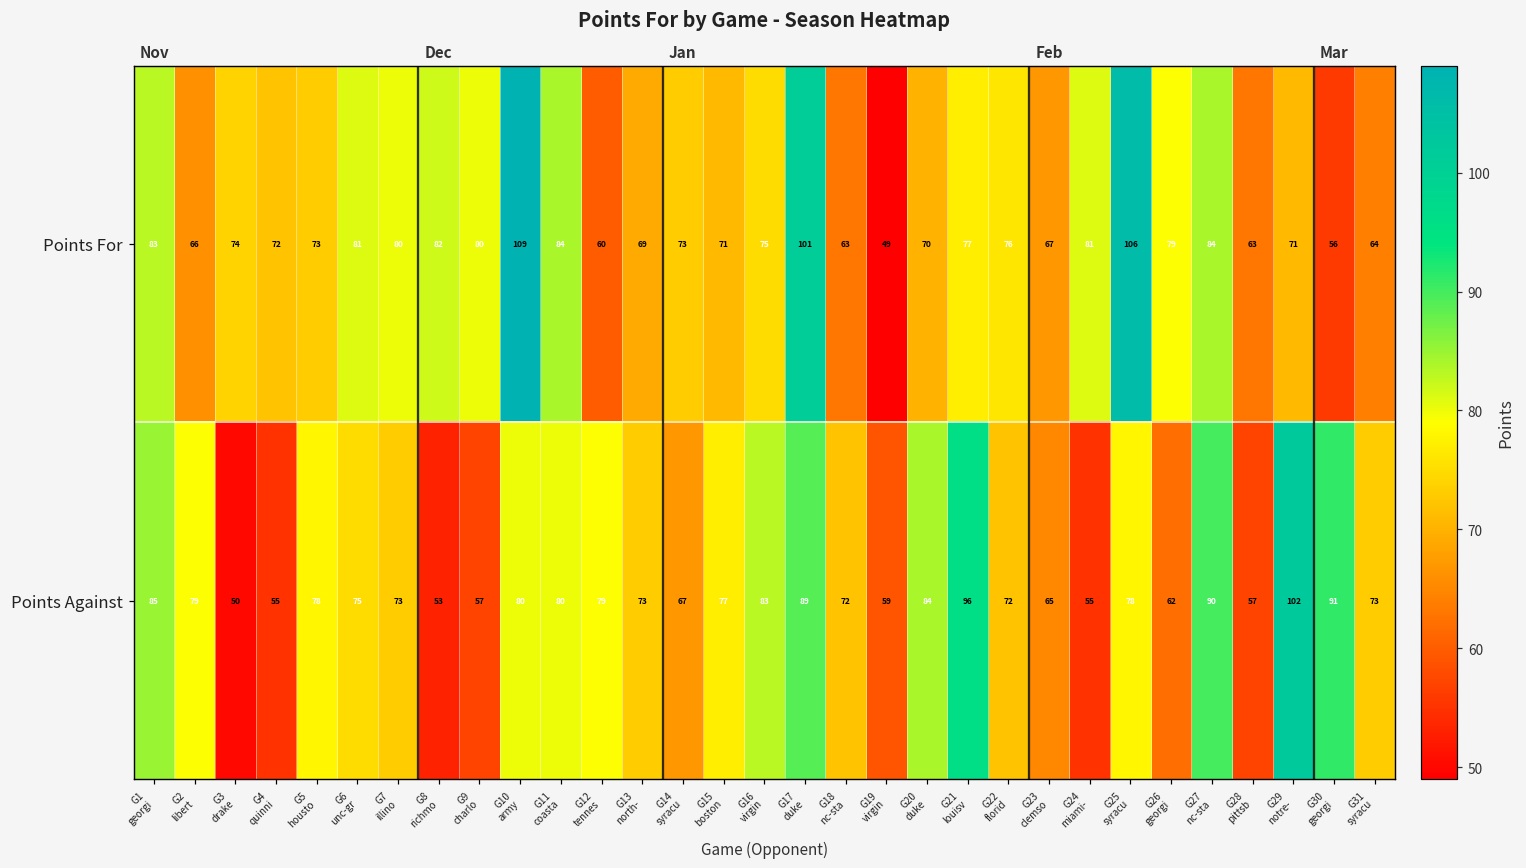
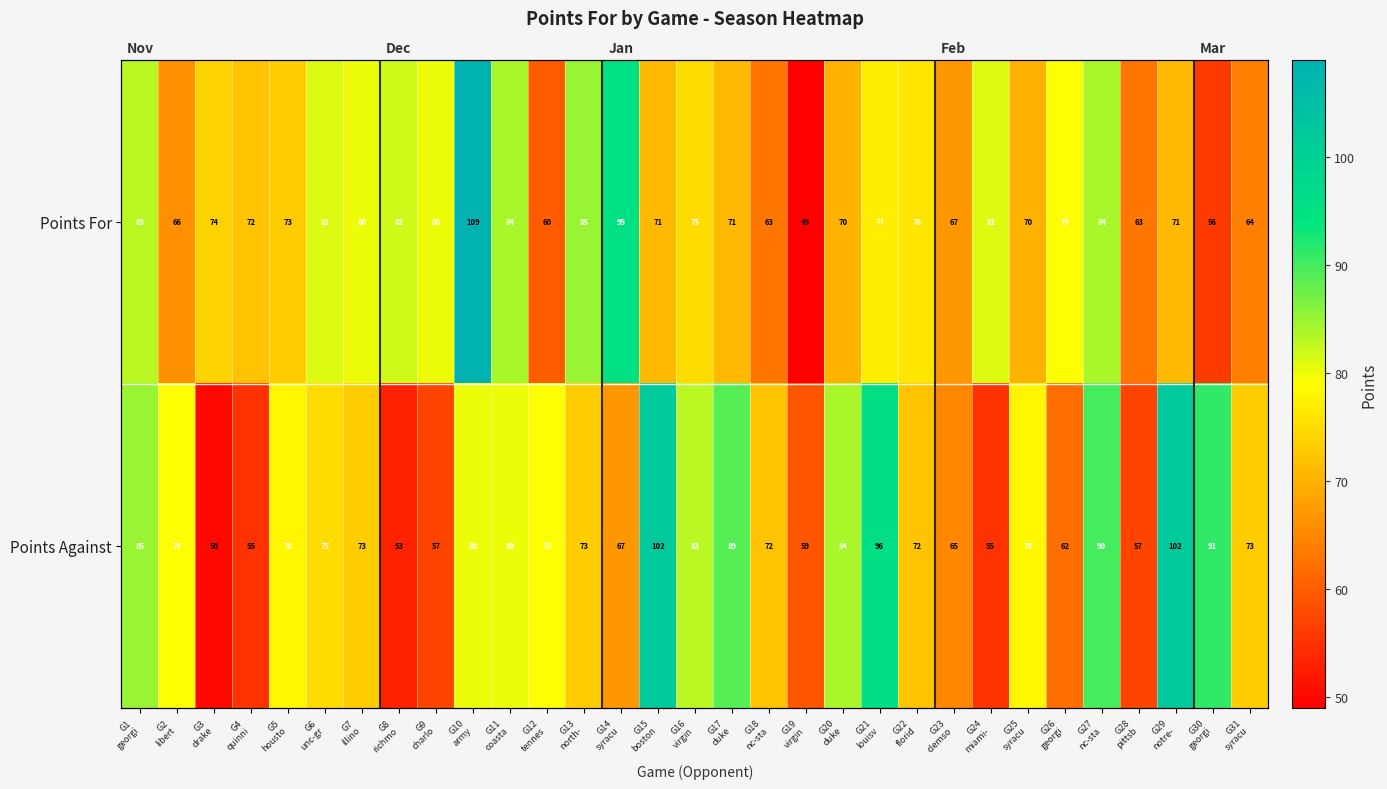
Points For, G13 north-: 69 -> 85
Points For, G14 syracu: 73 -> 95
Points For, G17 duke: 101 -> 71
Points For, G25 syracu: 106 -> 70
Points Against, G15 boston: 77 -> 102
